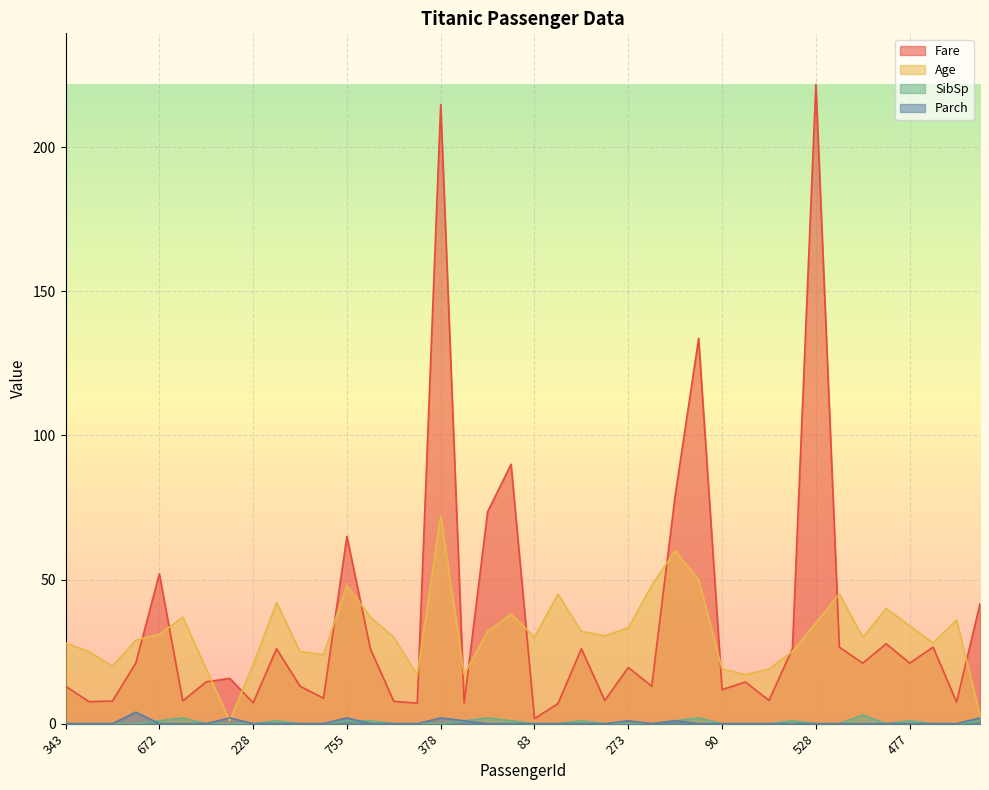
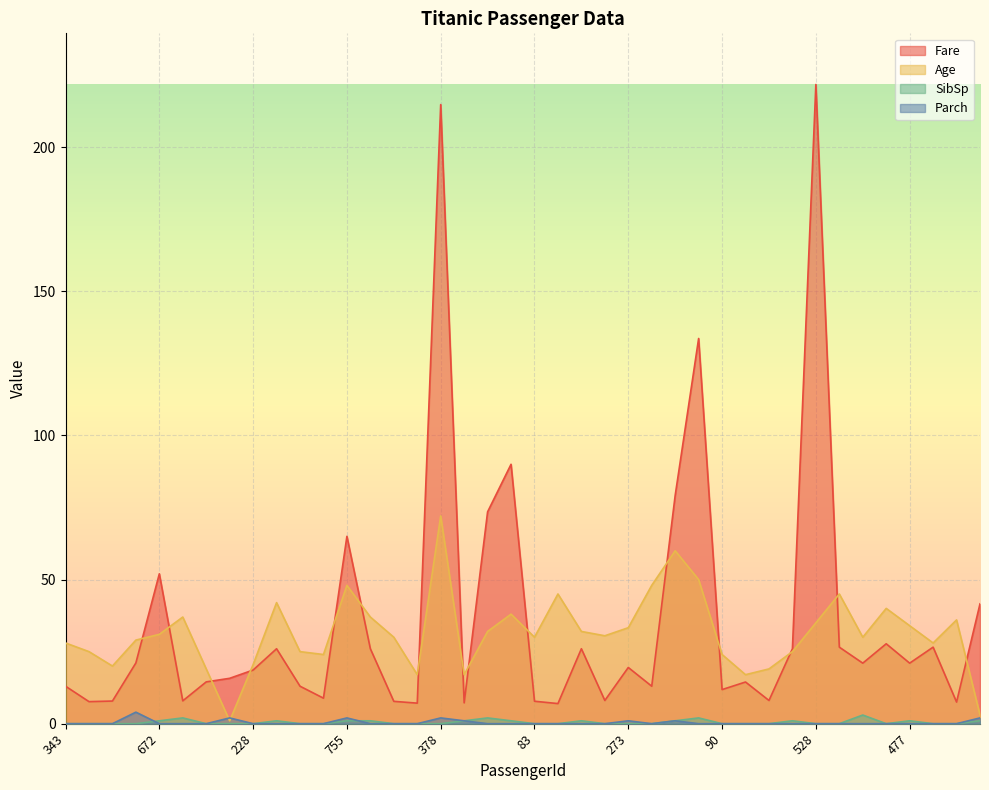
Fare, 228: 7 -> 19
Fare, 83: 2 -> 8
Age, 90: 19 -> 24
